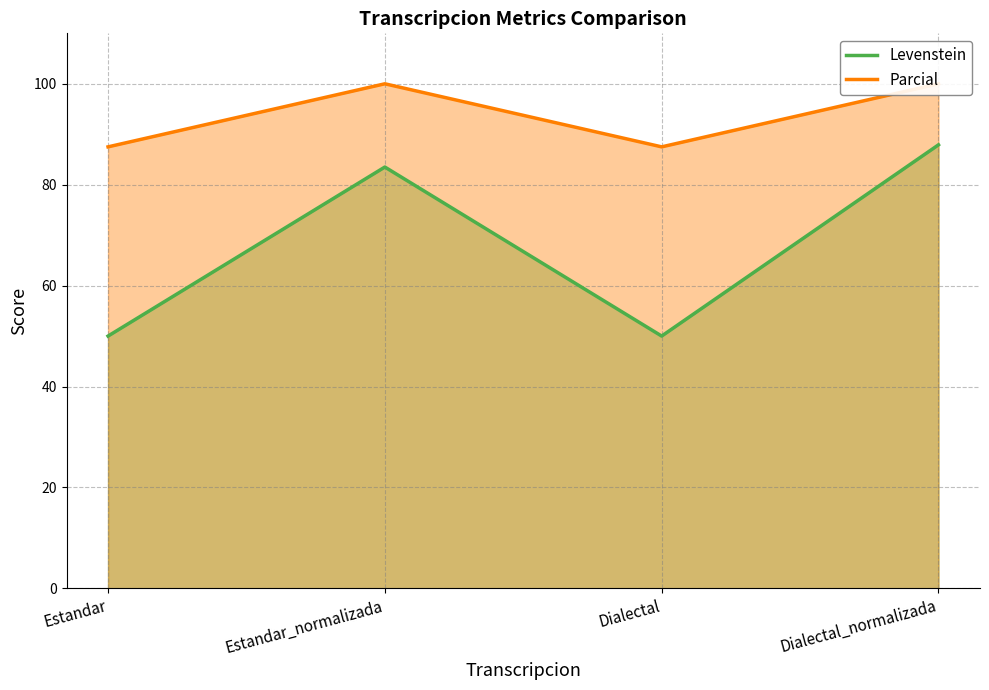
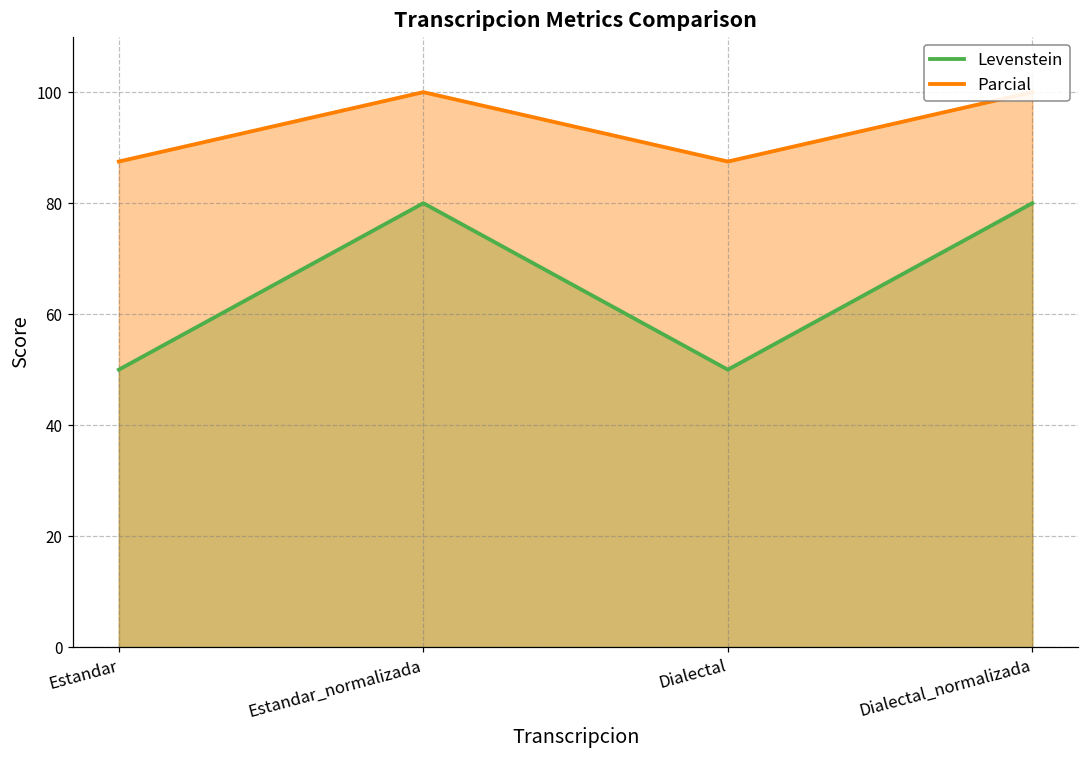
Levenstein, Estandar_normalizada: 84 -> 80
Levenstein, Dialectal_normalizada: 88 -> 80
